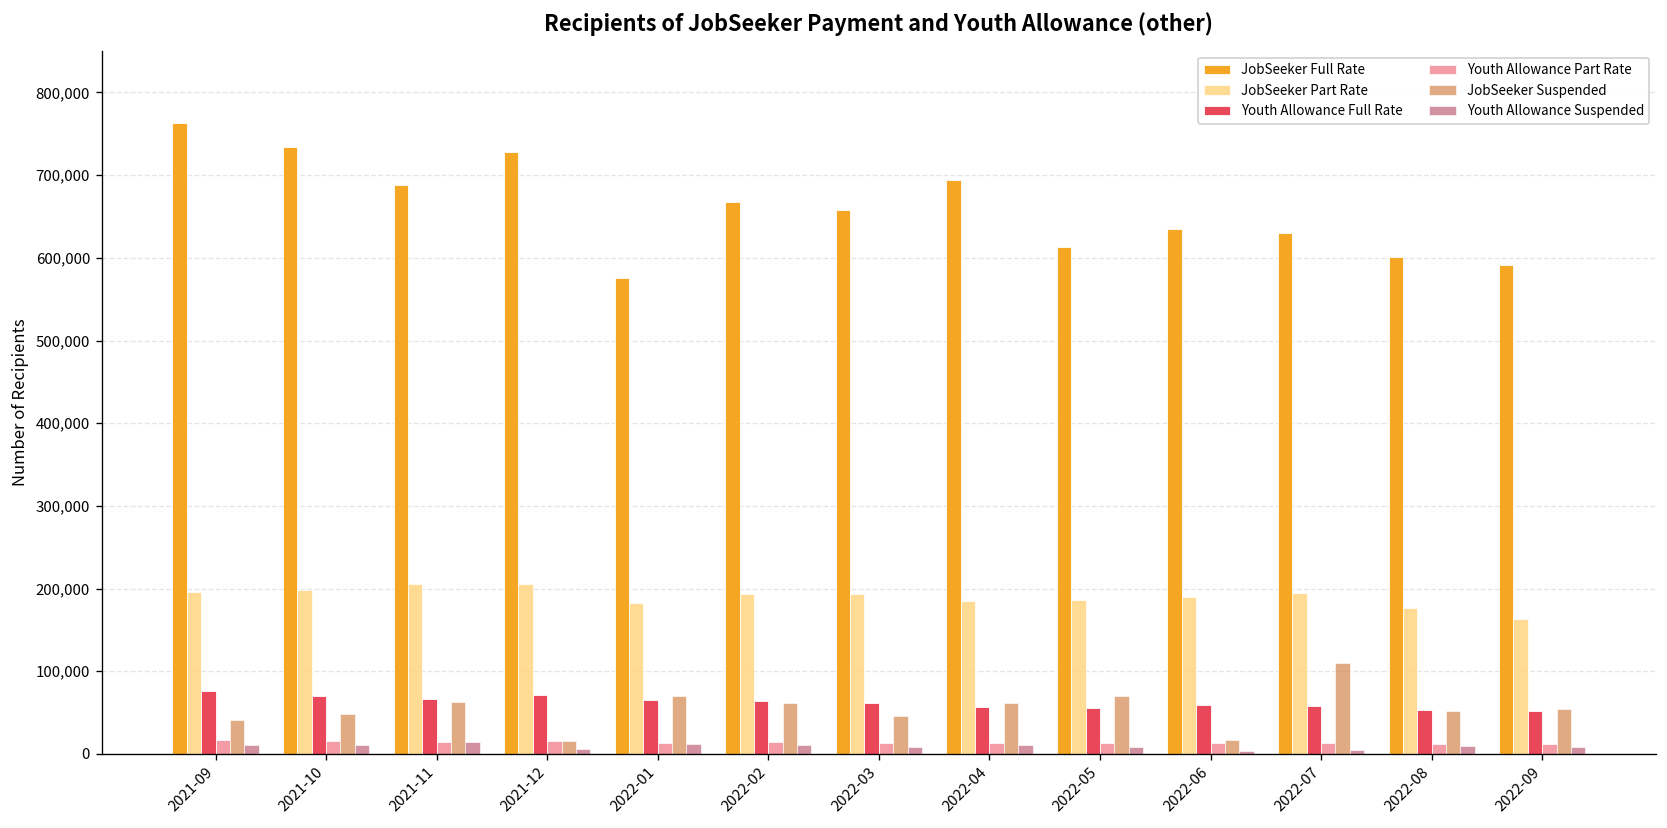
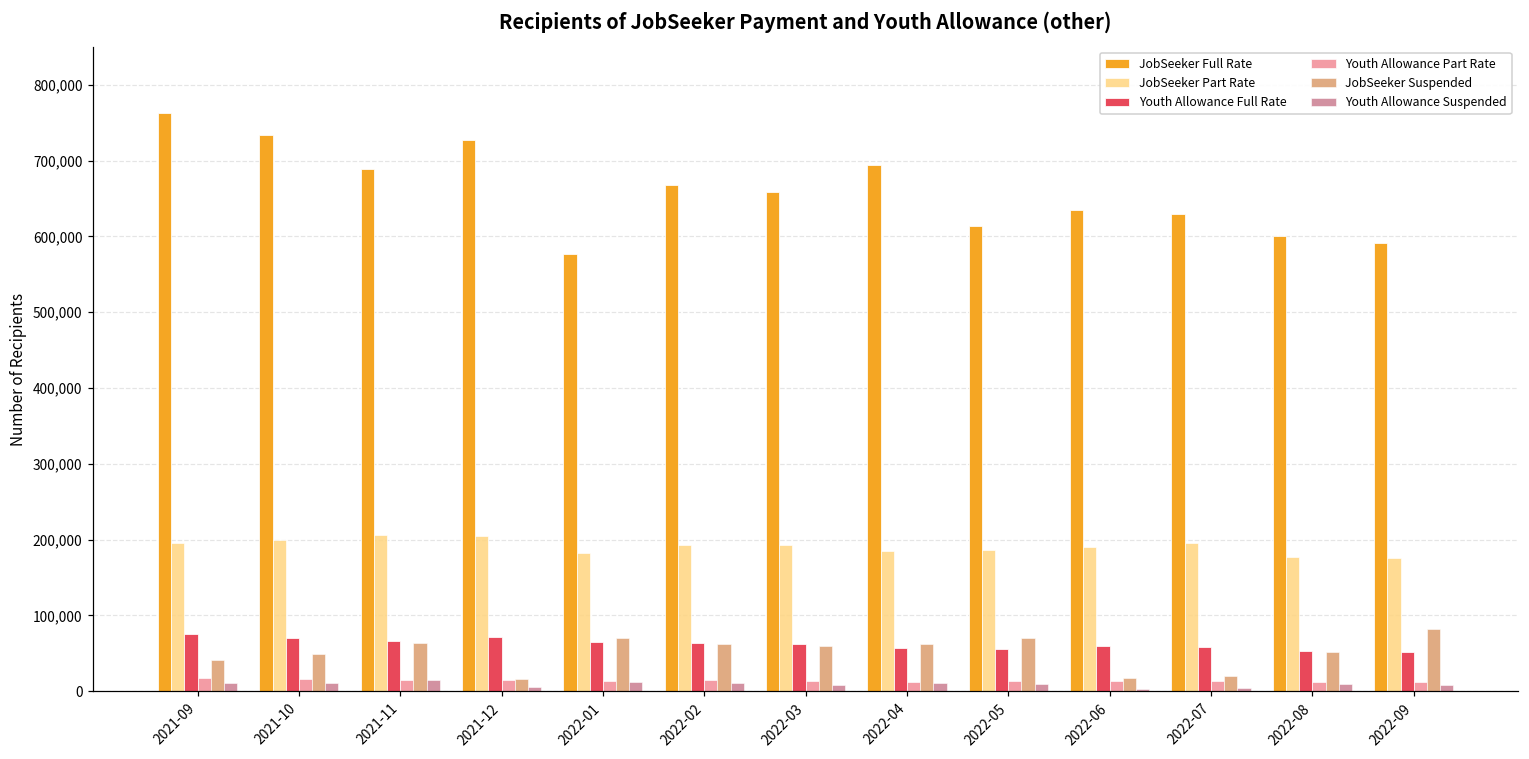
JobSeeker Suspended, 2022-03: 50,000 -> 60,000
JobSeeker Suspended, 2022-07: 110,000 -> 20,000
JobSeeker Part Rate, 2022-09: 160,000 -> 180,000
JobSeeker Suspended, 2022-09: 50,000 -> 80,000
